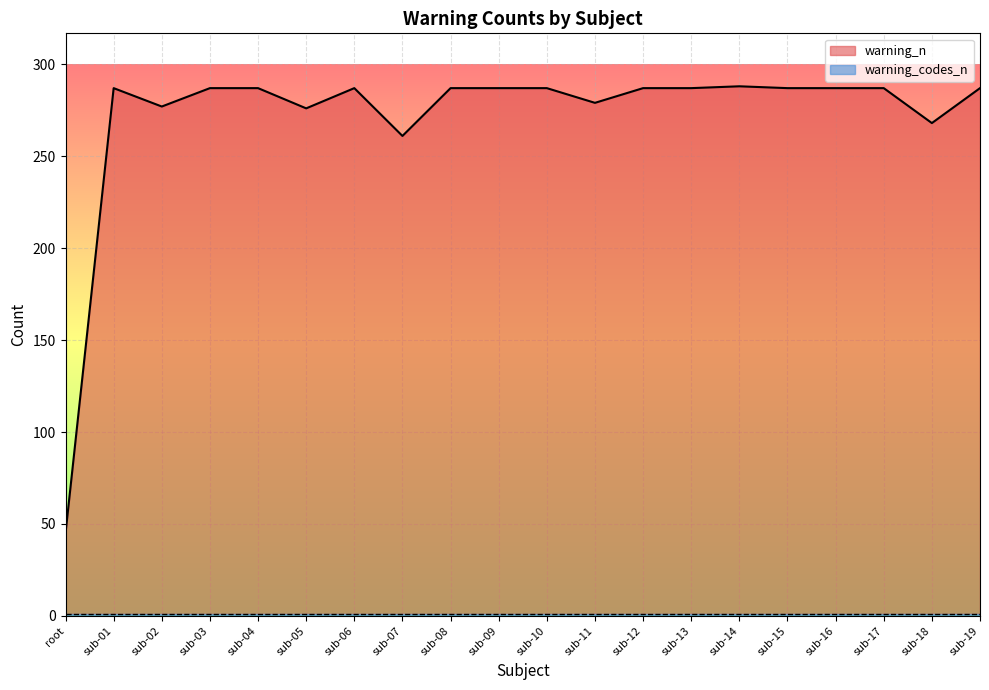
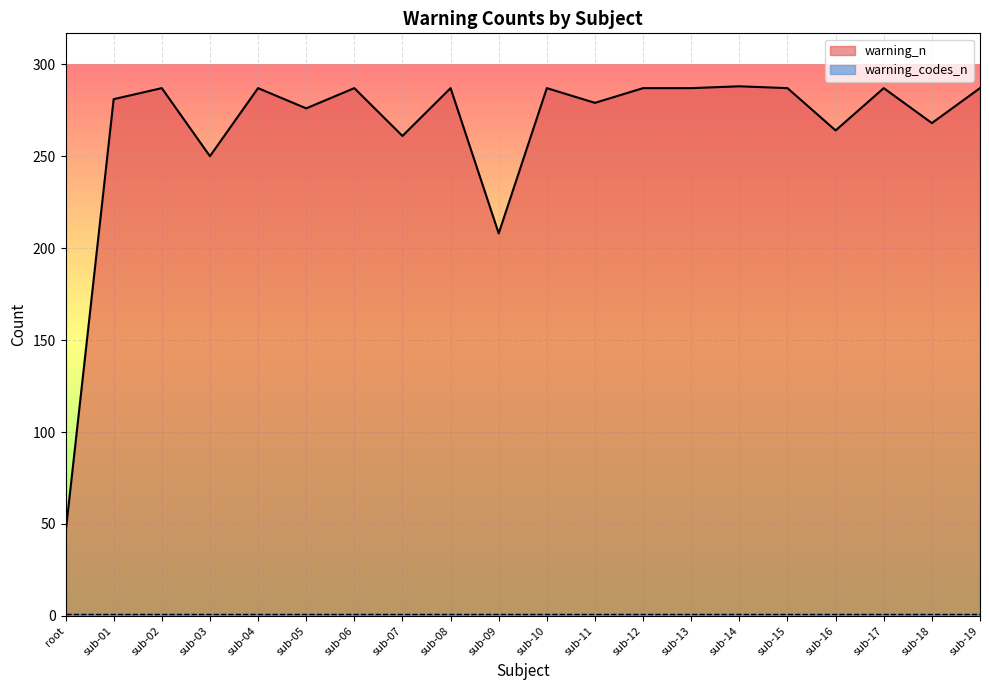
warning_n, sub-01: 287 -> 281
warning_n, sub-02: 277 -> 287
warning_n, sub-03: 287 -> 250
warning_n, sub-09: 287 -> 208
warning_n, sub-16: 287 -> 264
